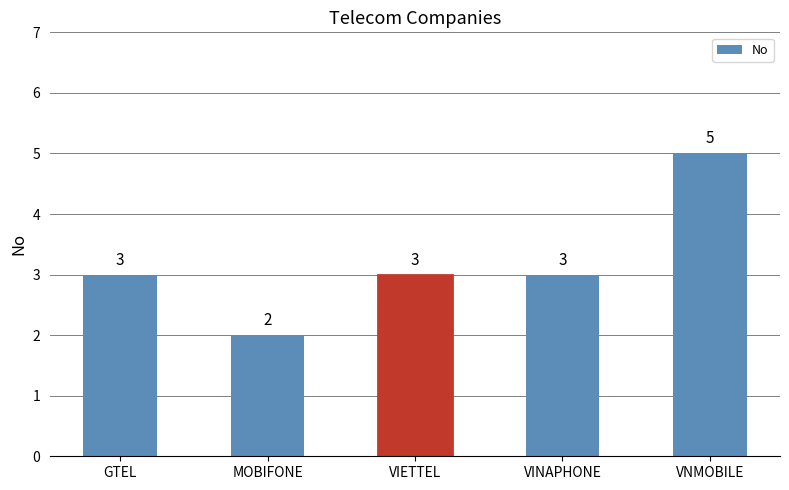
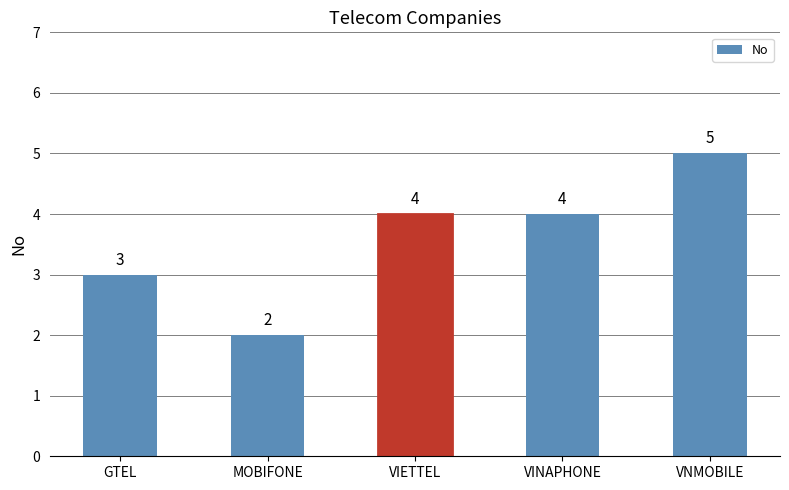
VIETTEL: 3 -> 4
VINAPHONE: 3 -> 4
